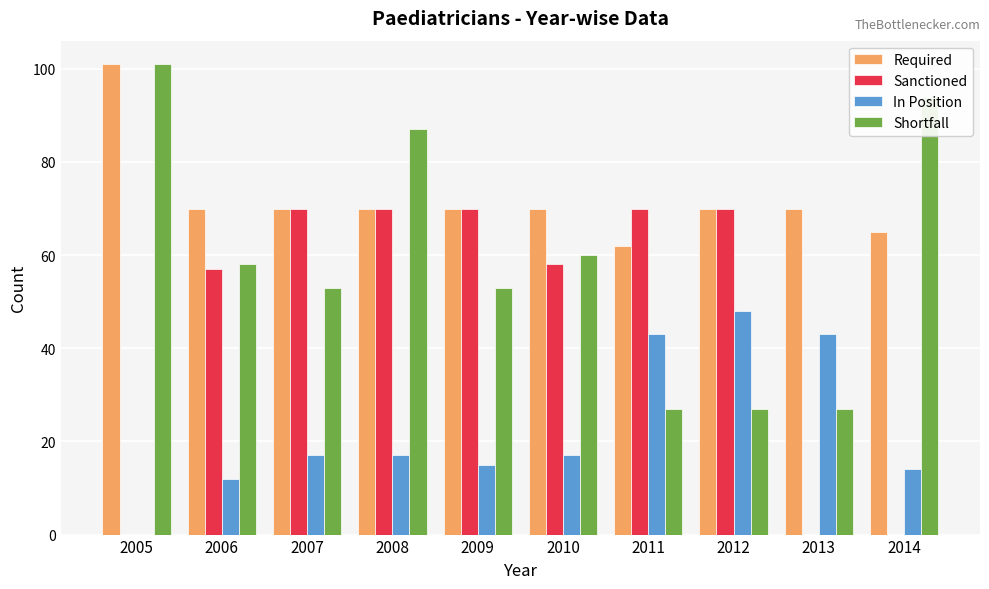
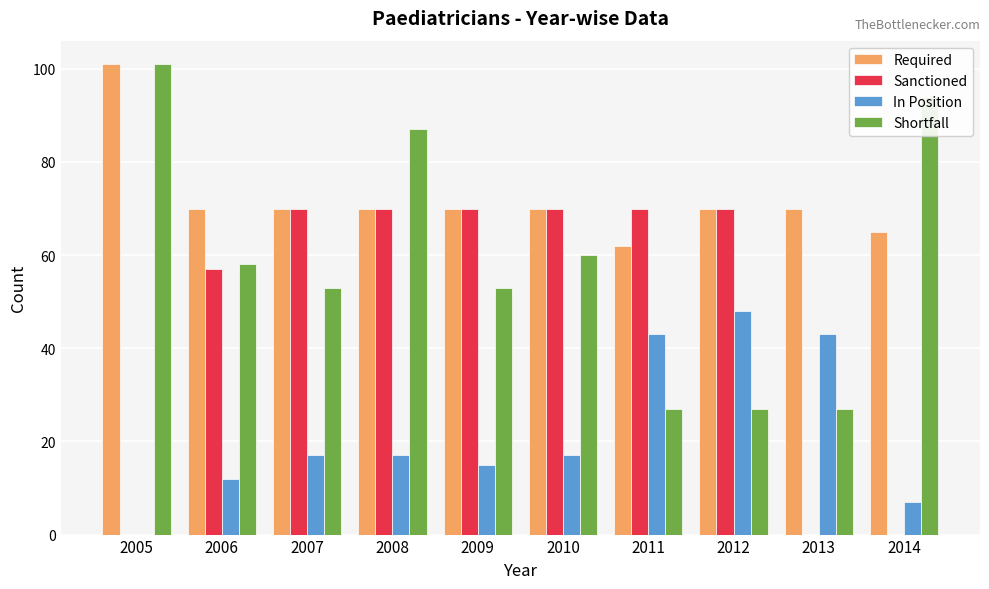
Sanctioned, 2010: 58 -> 70
In Position, 2014: 14 -> 7
